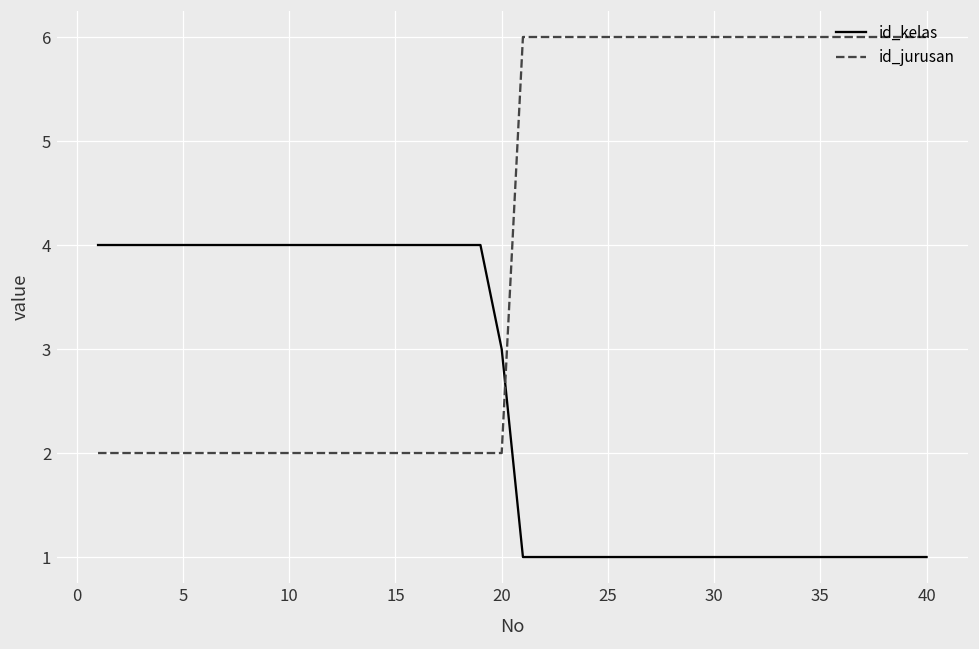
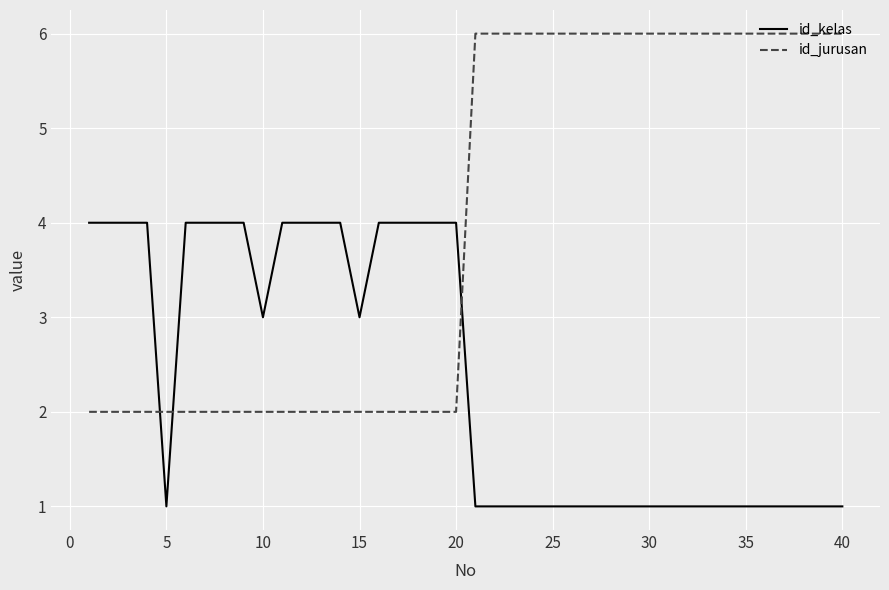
id_kelas, 5: 4 -> 1
id_kelas, 10: 4 -> 3
id_kelas, 15: 4 -> 3
id_kelas, 20: 3 -> 4
